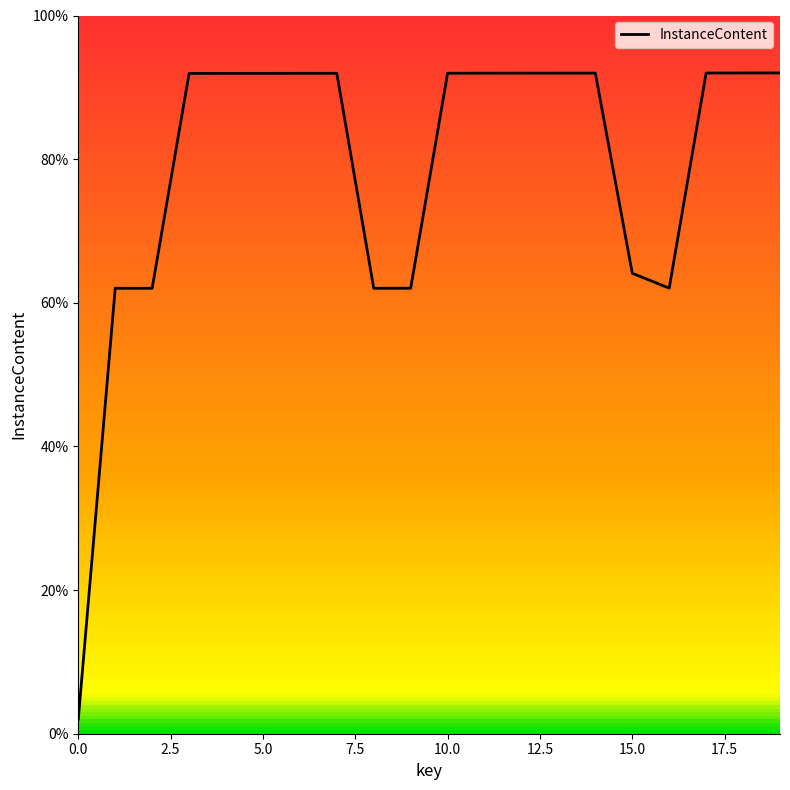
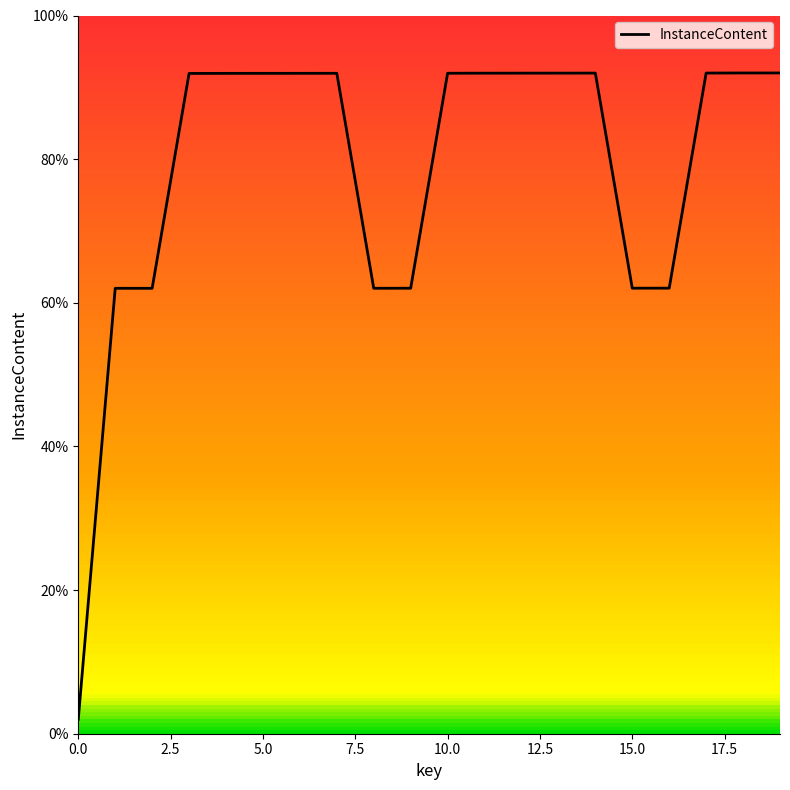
15.0: 64% -> 62%
